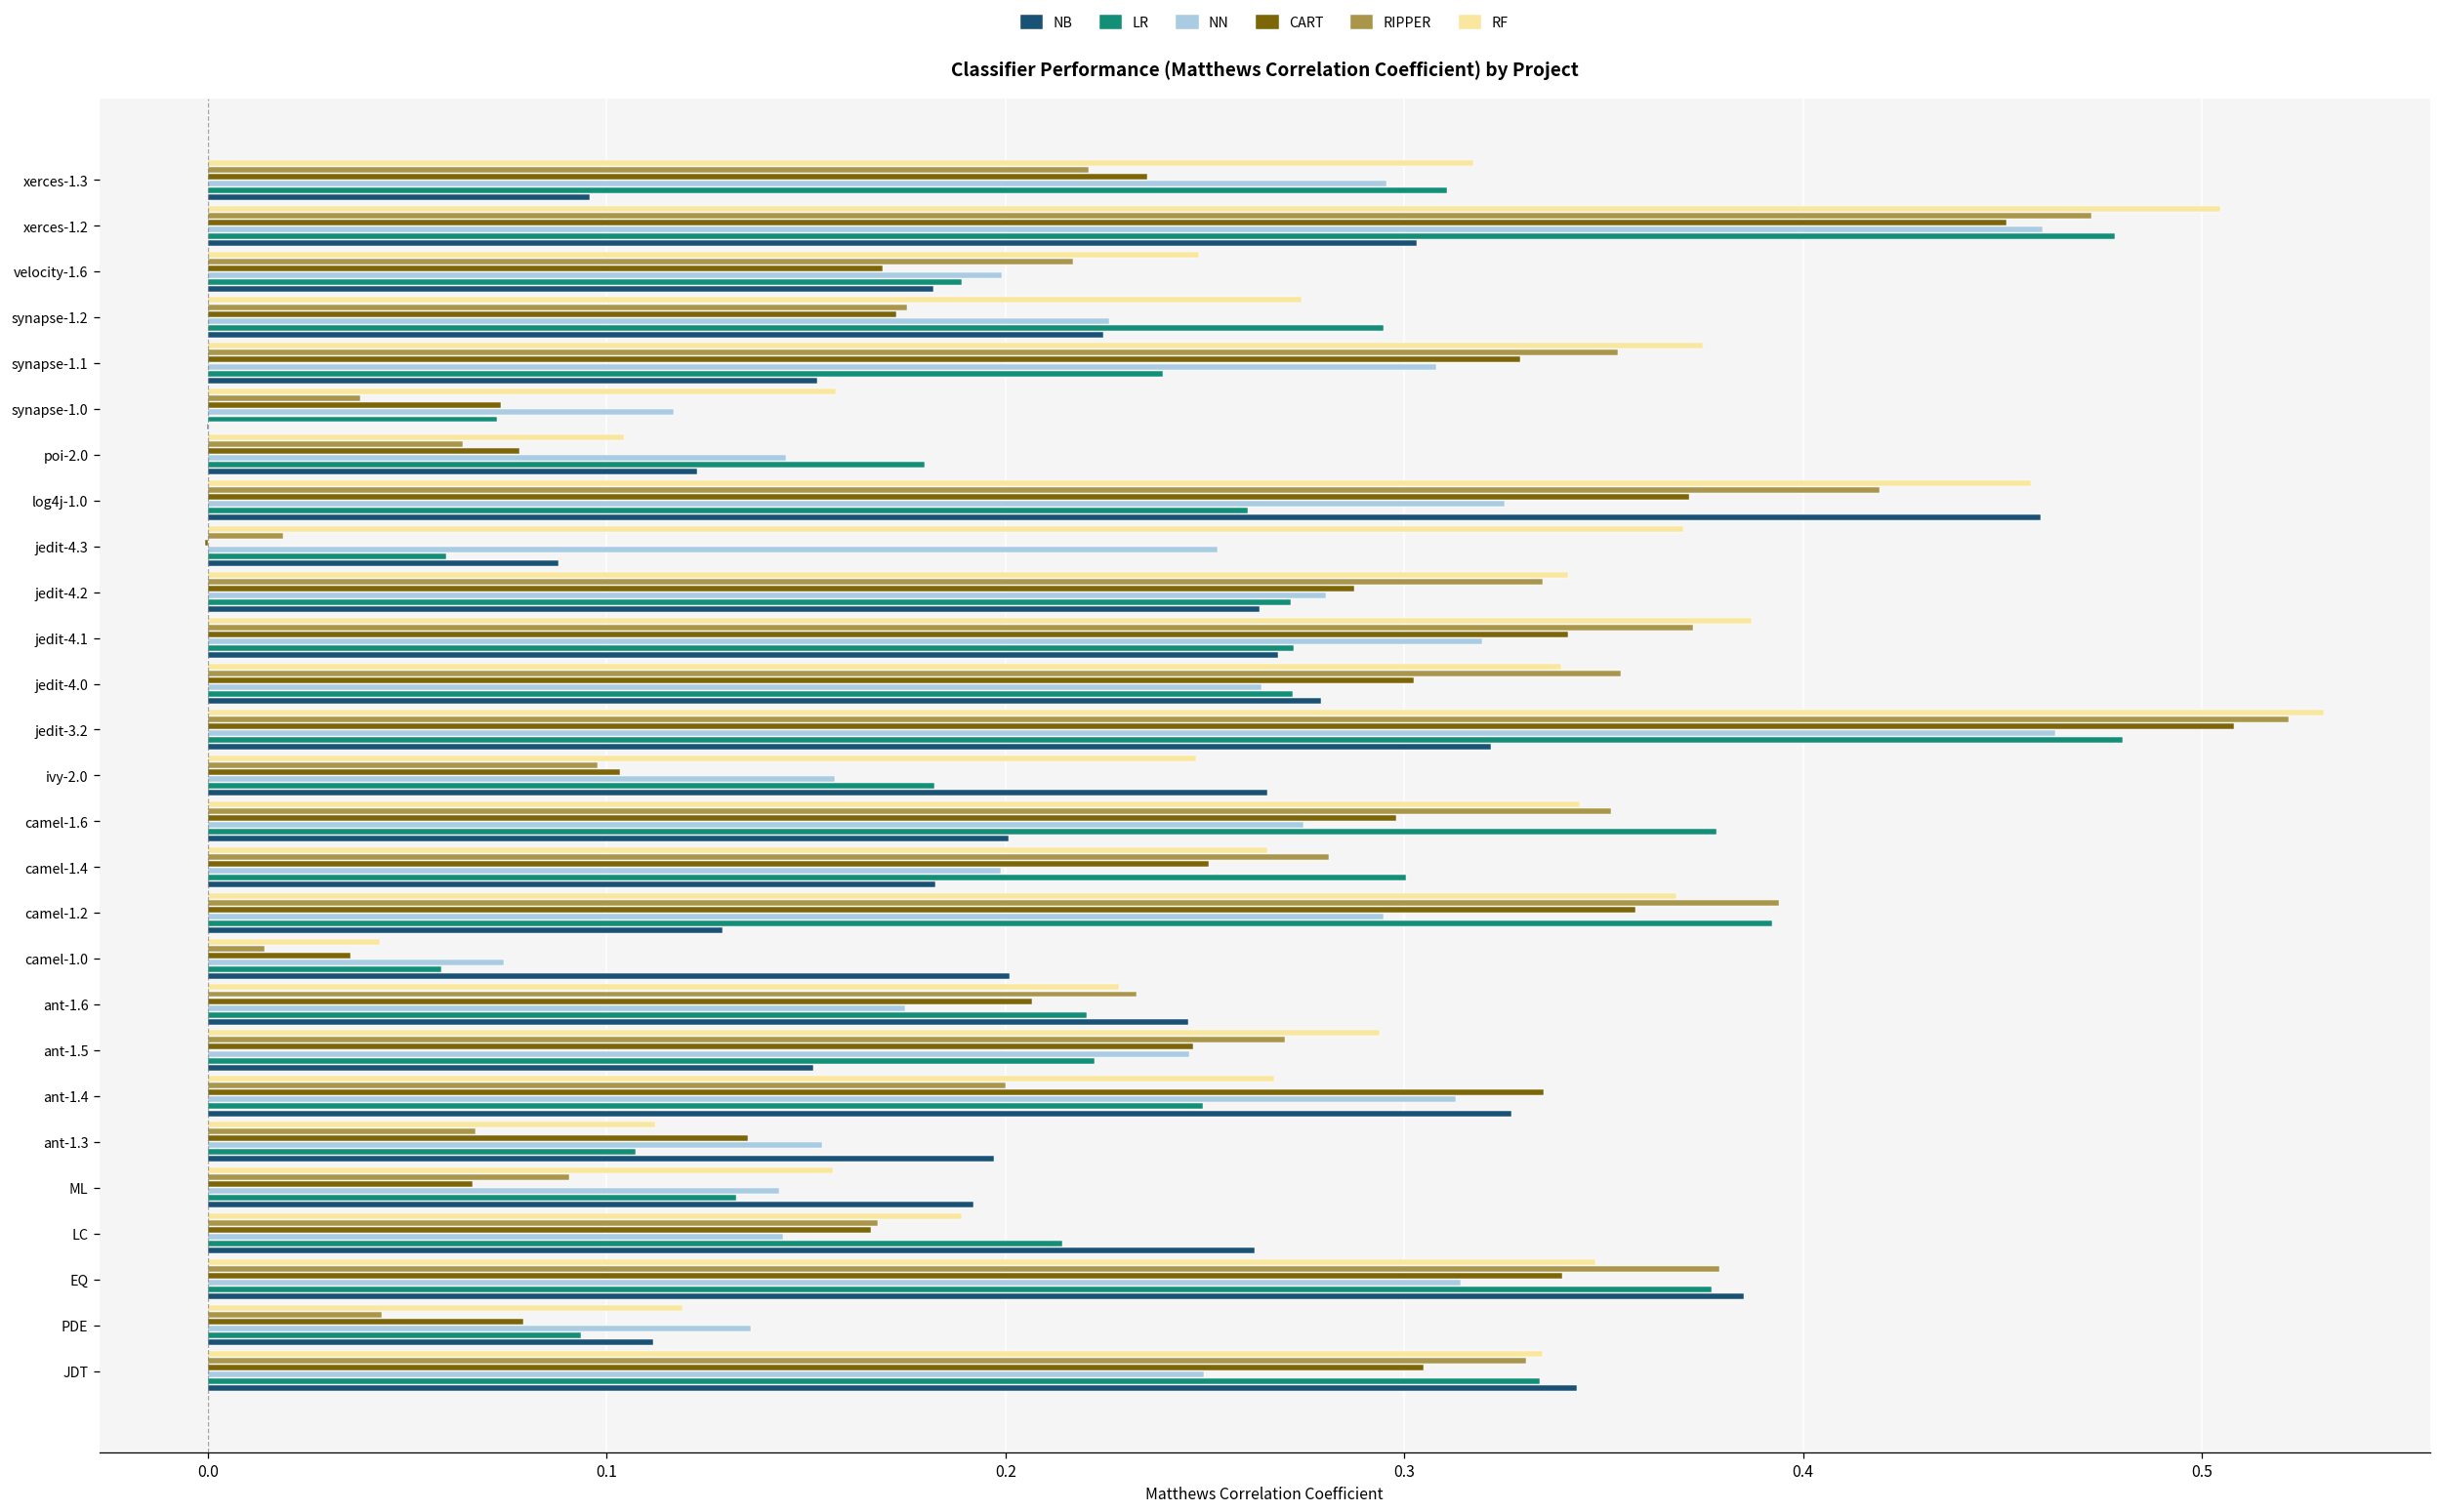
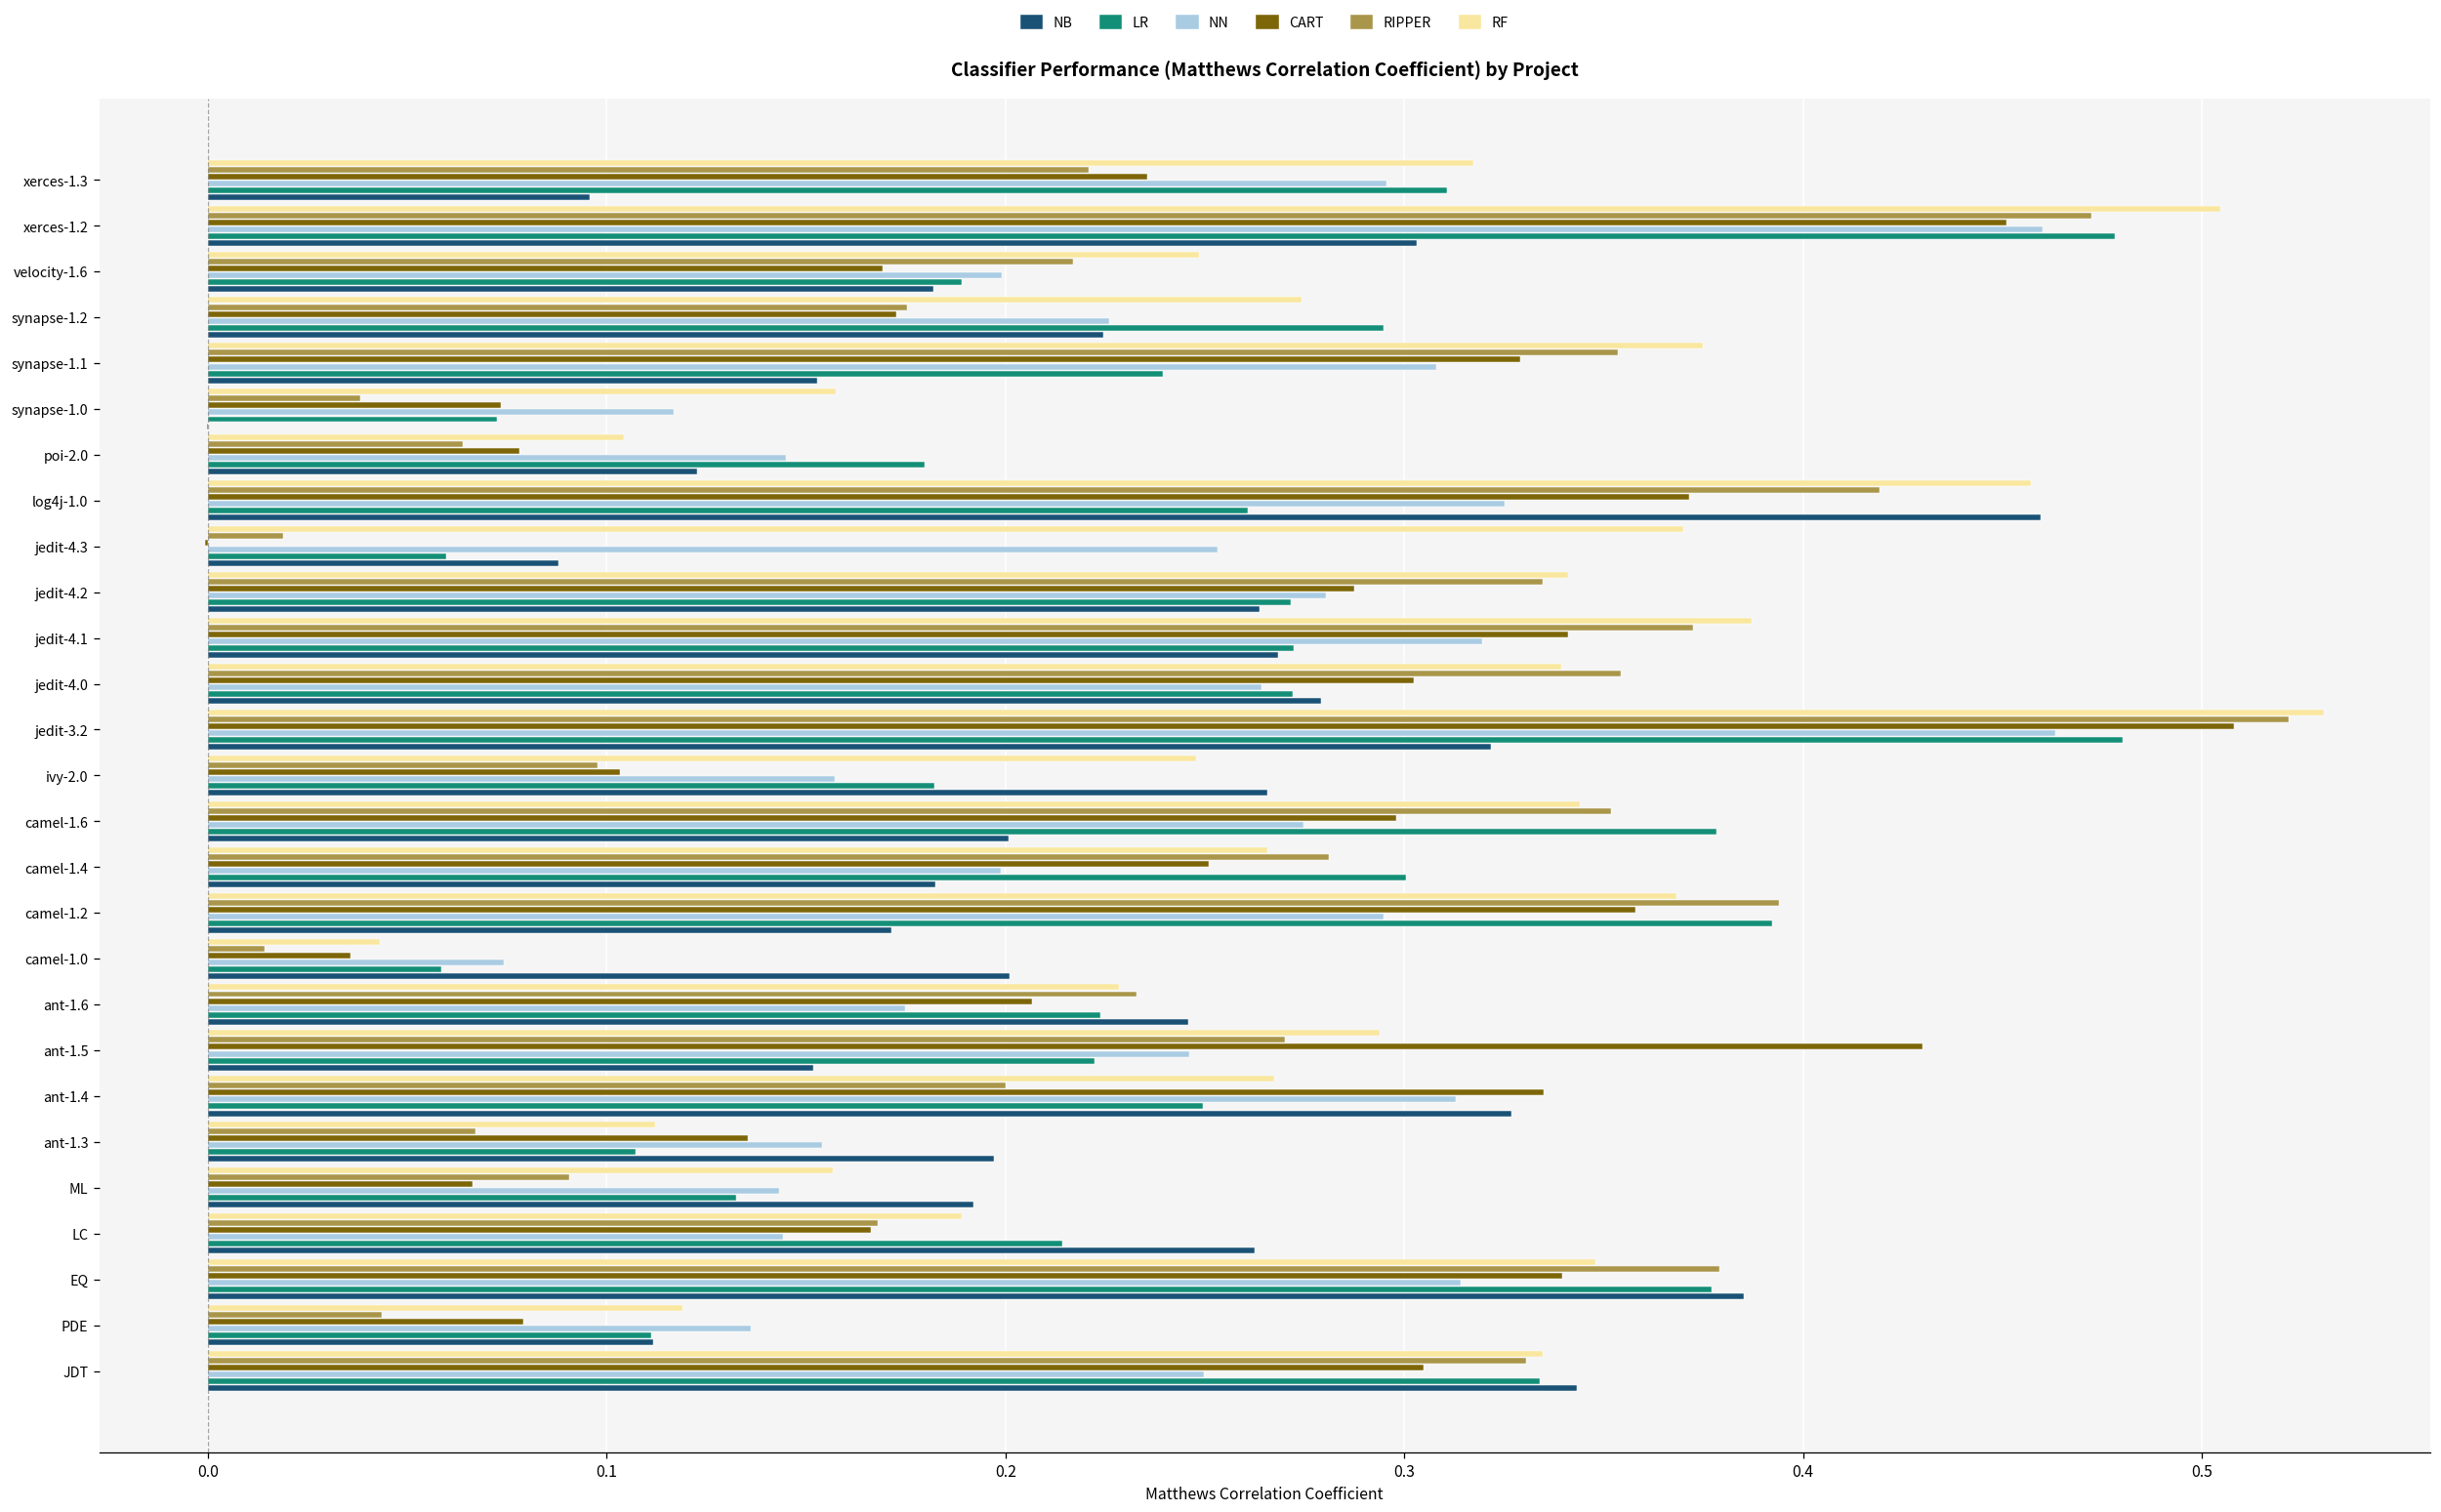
NB, camel-1.2: 0.129 -> 0.171
LR, ant-1.6: 0.220 -> 0.224
CART, ant-1.5: 0.247 -> 0.430
LR, PDE: 0.093 -> 0.111
